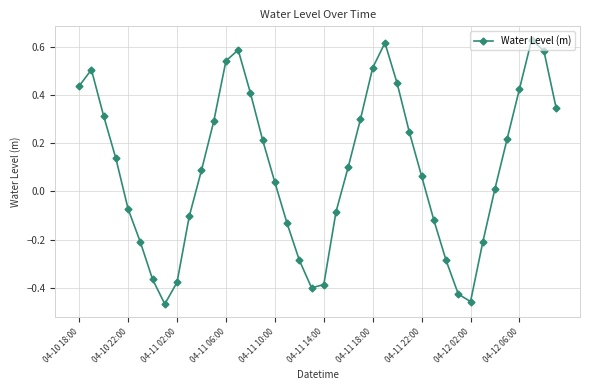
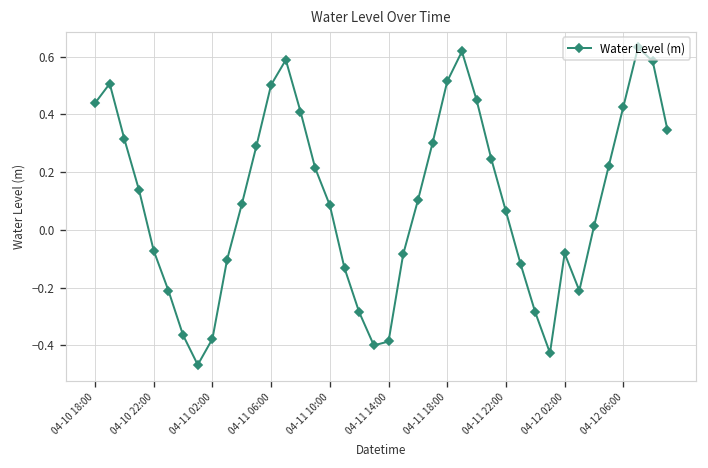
04-11 06:00: 0.54 -> 0.50
04-11 10:00: 0.04 -> 0.08
04-12 02:00: -0.46 -> -0.08
